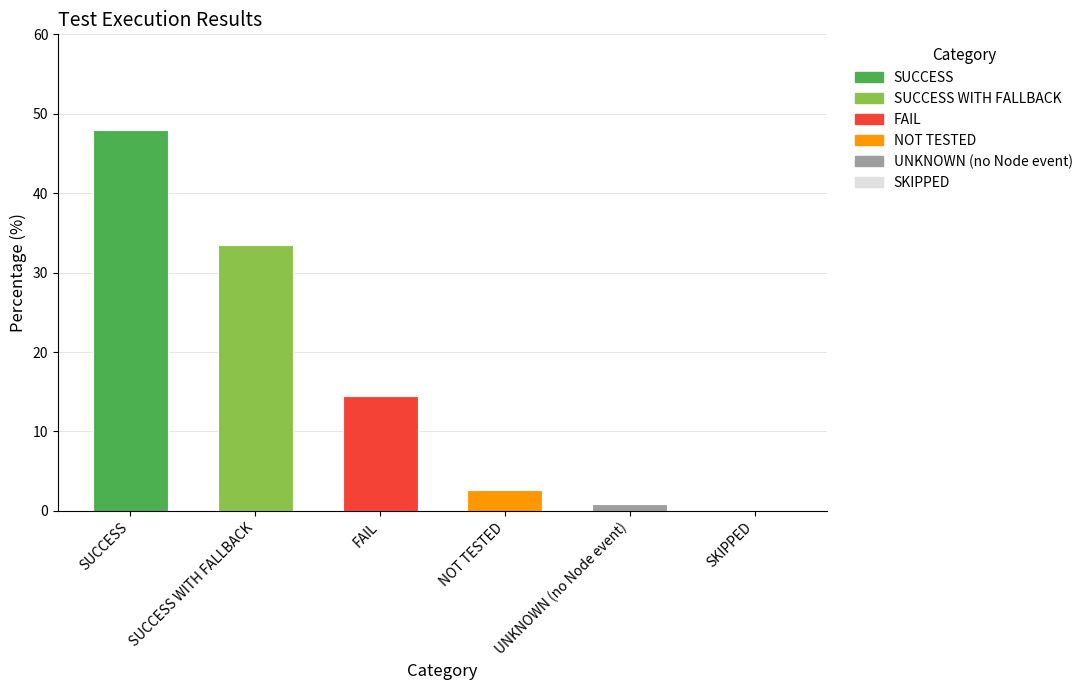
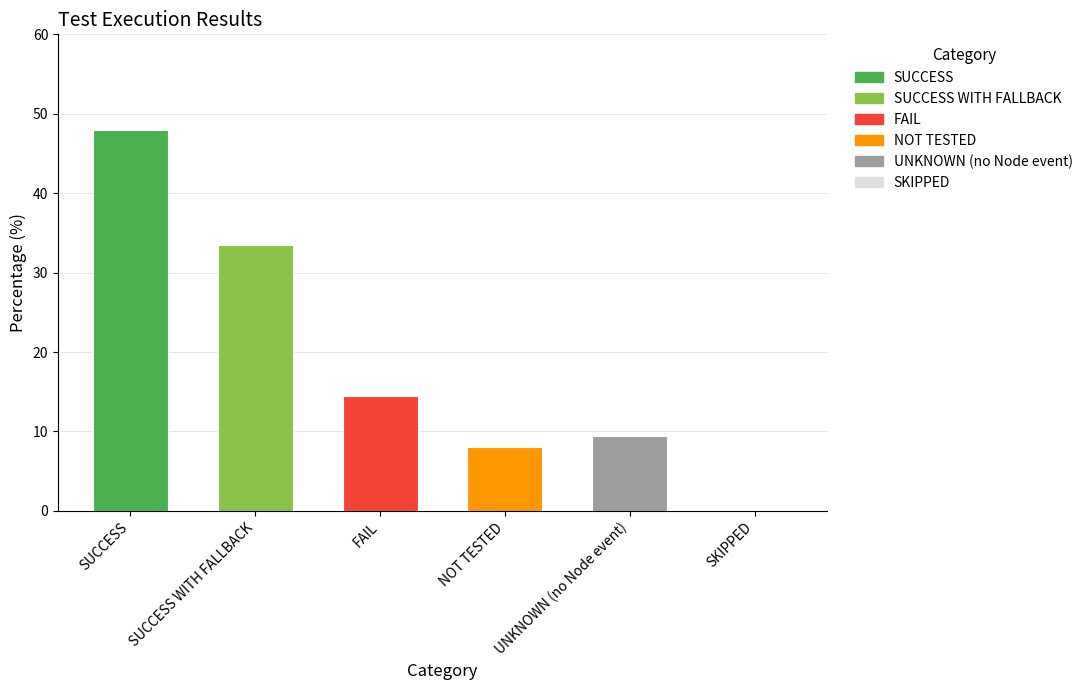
NOT TESTED: 3 -> 8
UNKNOWN (no Node event): 1 -> 9
